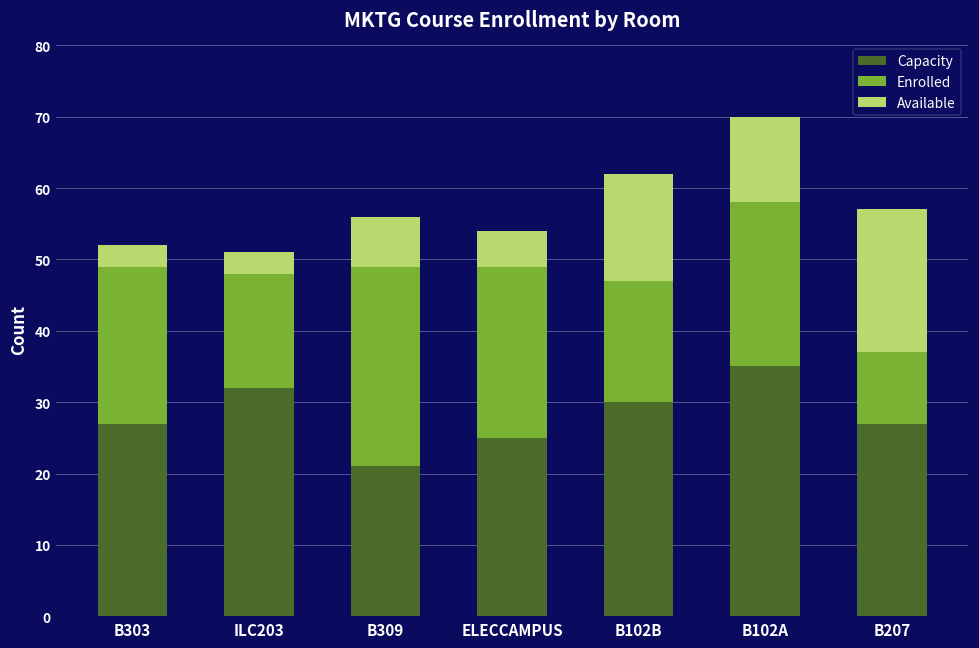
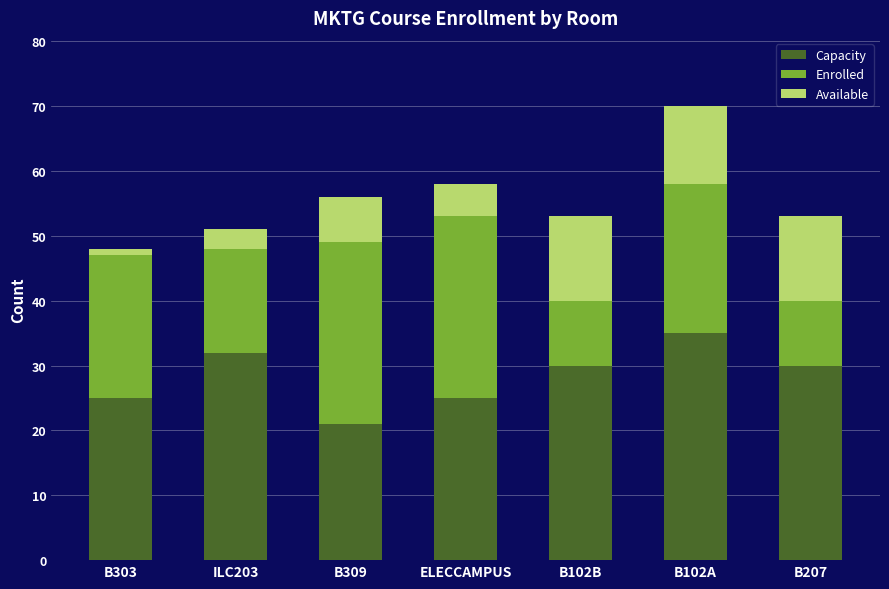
Capacity, B303: 27 -> 25
Available, B303: 3 -> 1
Enrolled, ELECCAMPUS: 24 -> 28
Enrolled, B102B: 17 -> 10
Available, B102B: 15 -> 13
Capacity, B207: 27 -> 30
Available, B207: 20 -> 13
